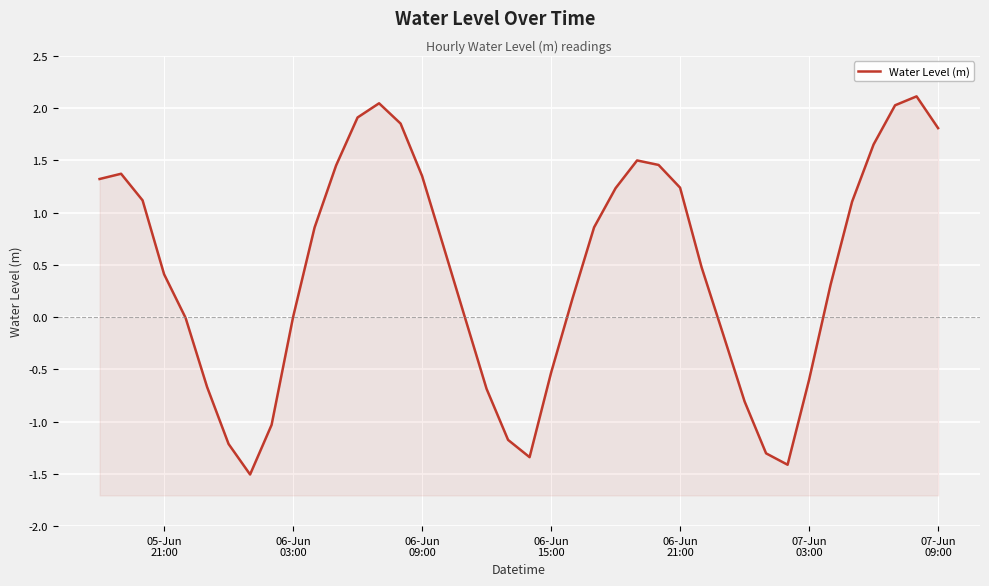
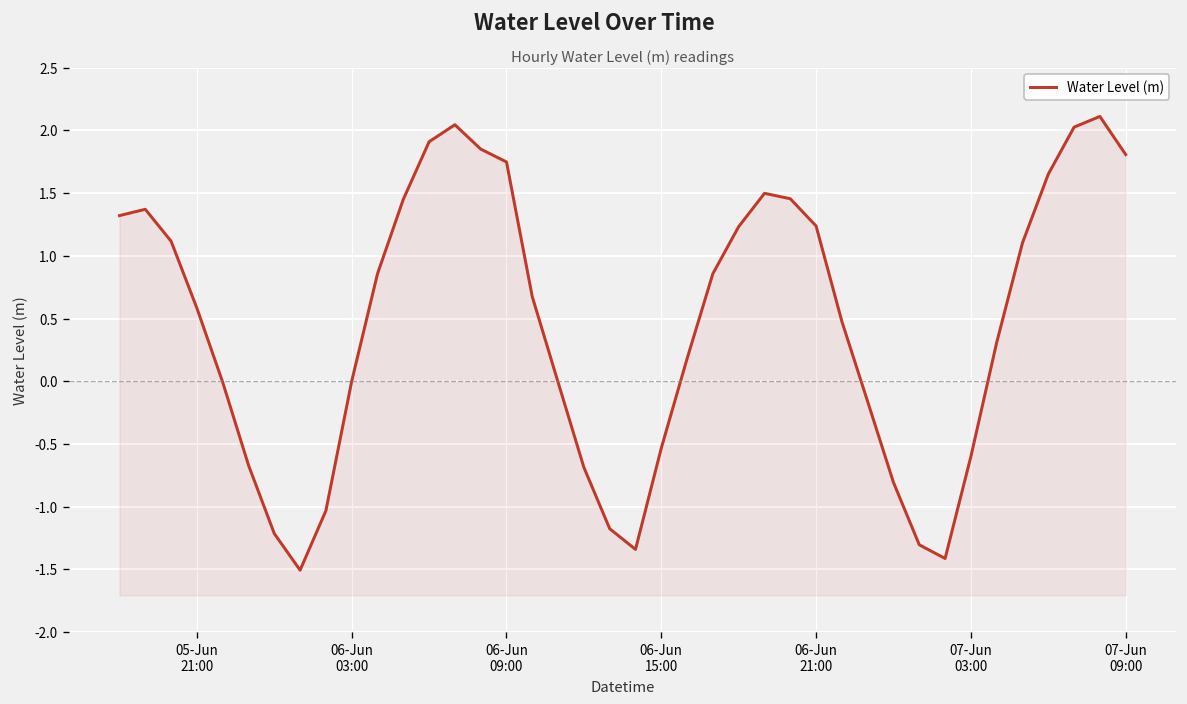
05-Jun 21:00: 0.41 -> 0.58
06-Jun 09:00: 1.35 -> 1.75
